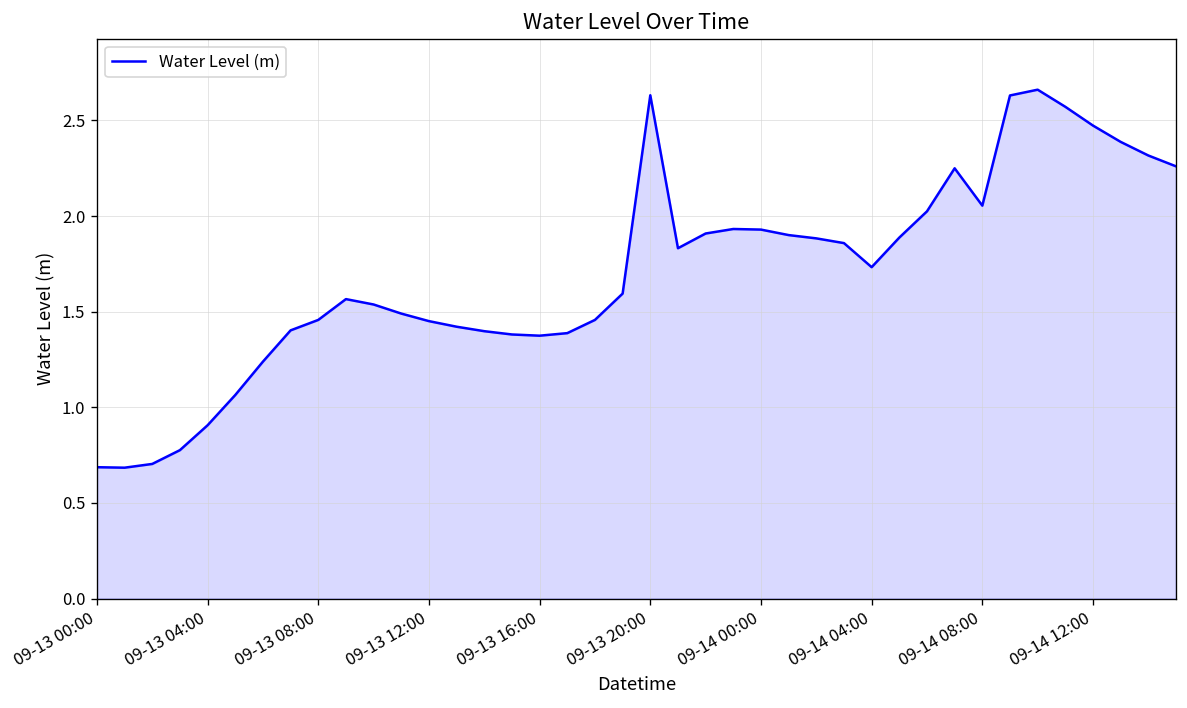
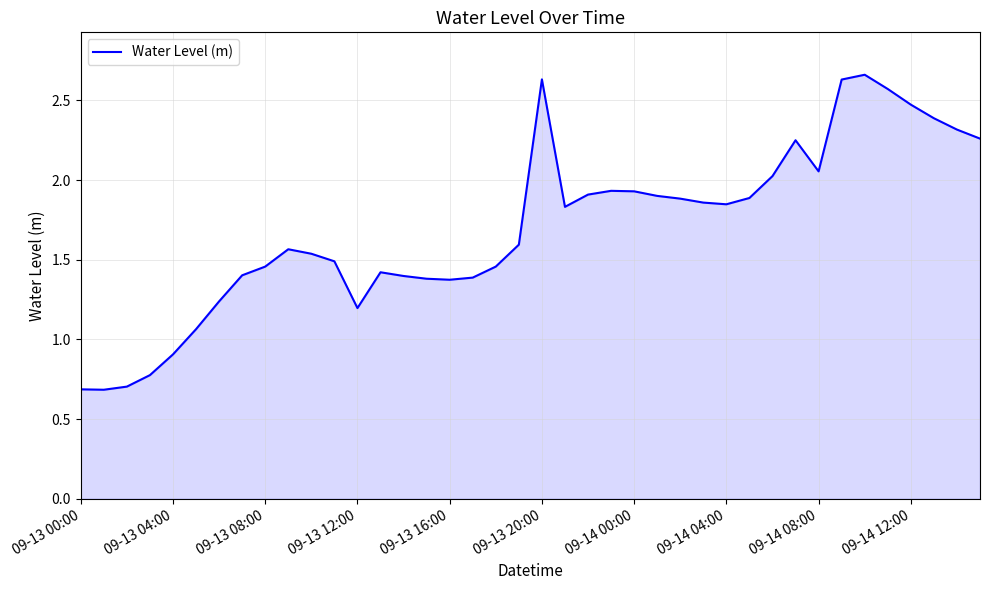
09-13 12:00: 1.45 -> 1.20
09-14 04:00: 1.73 -> 1.85
